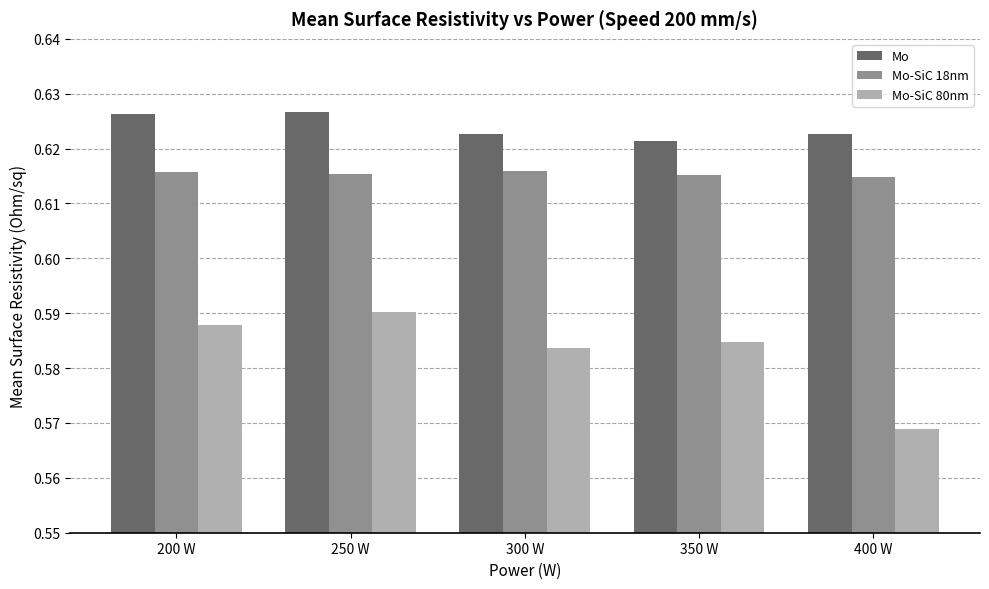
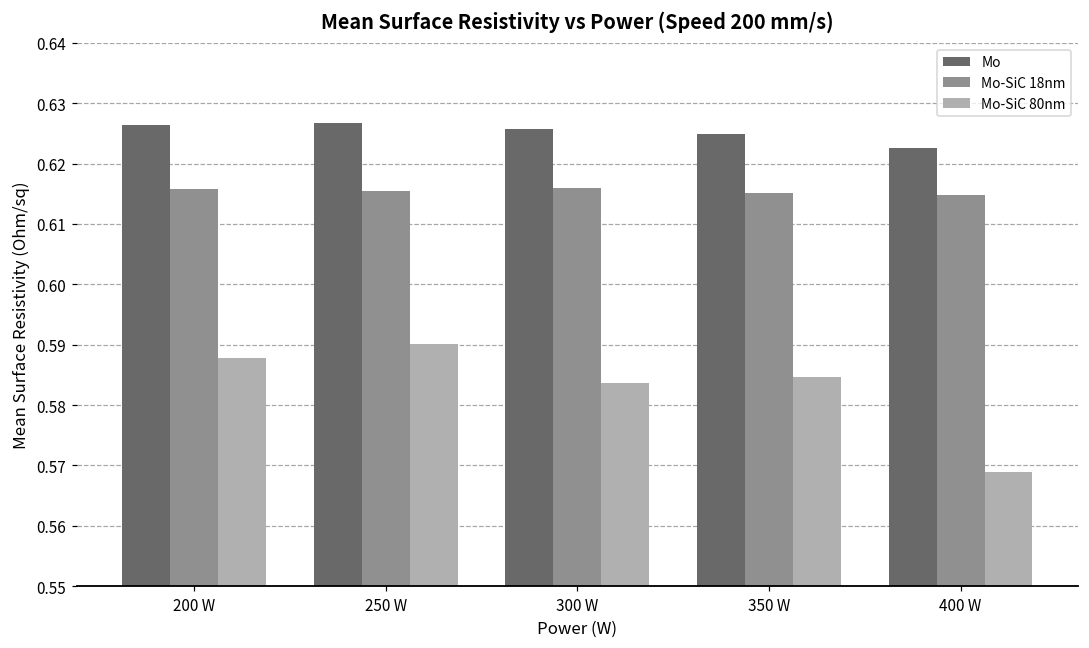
Mo, 300 W: 0.623 -> 0.626
Mo, 350 W: 0.621 -> 0.625
